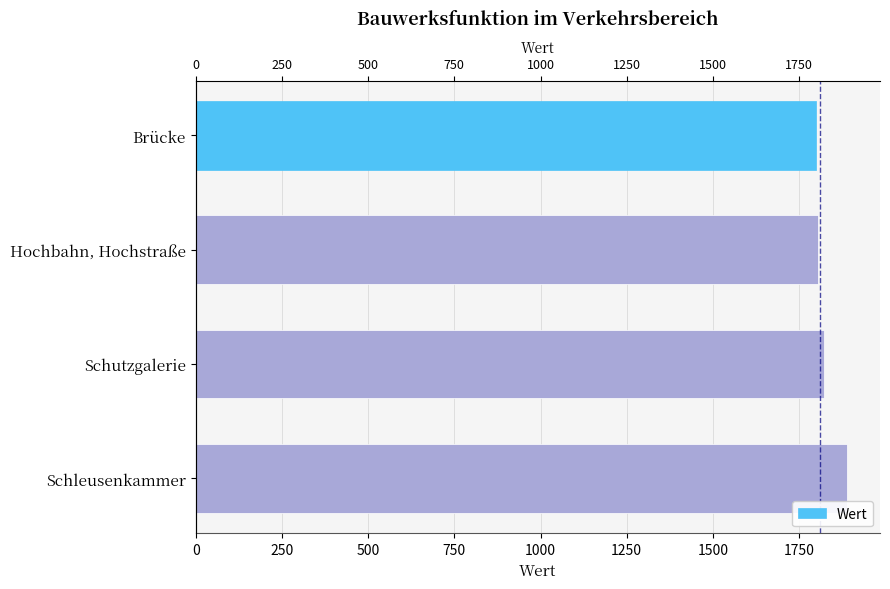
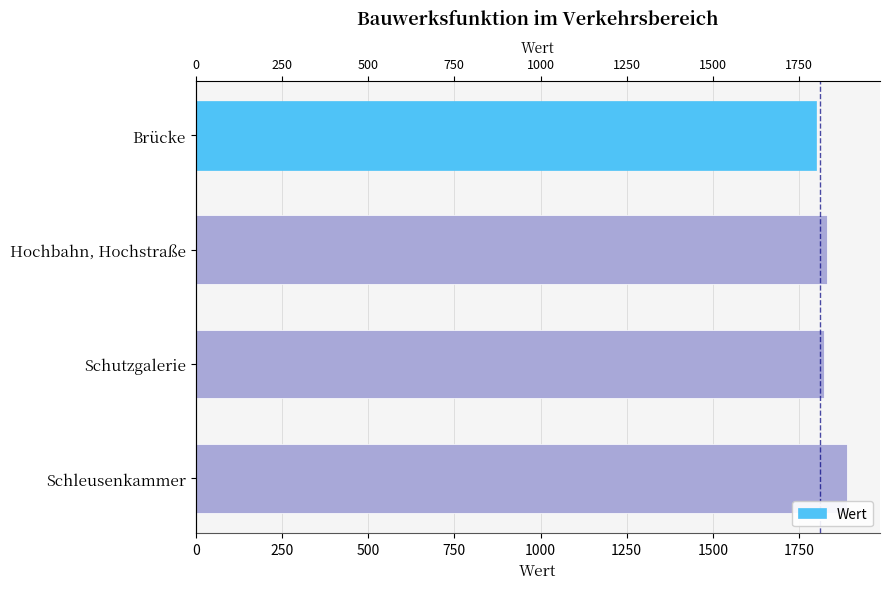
Hochbahn, Hochstraße: 1810 -> 1830
